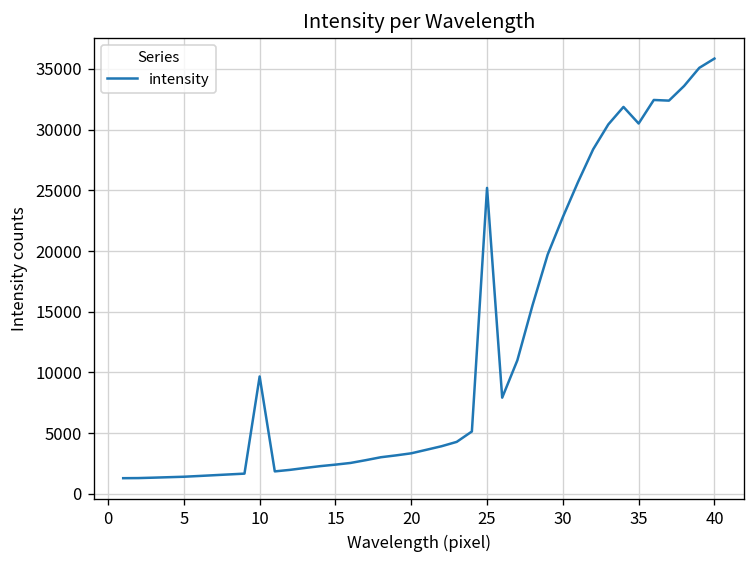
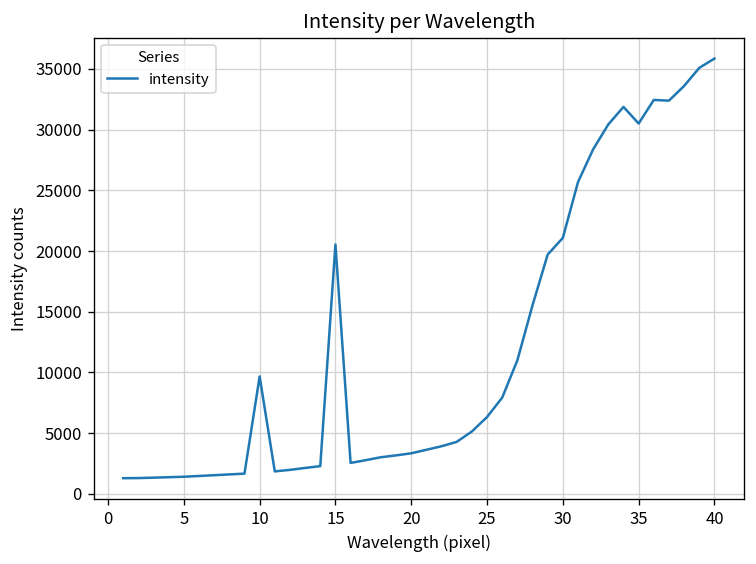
15: 2400 -> 20500
25: 25200 -> 6300
30: 22800 -> 21100
